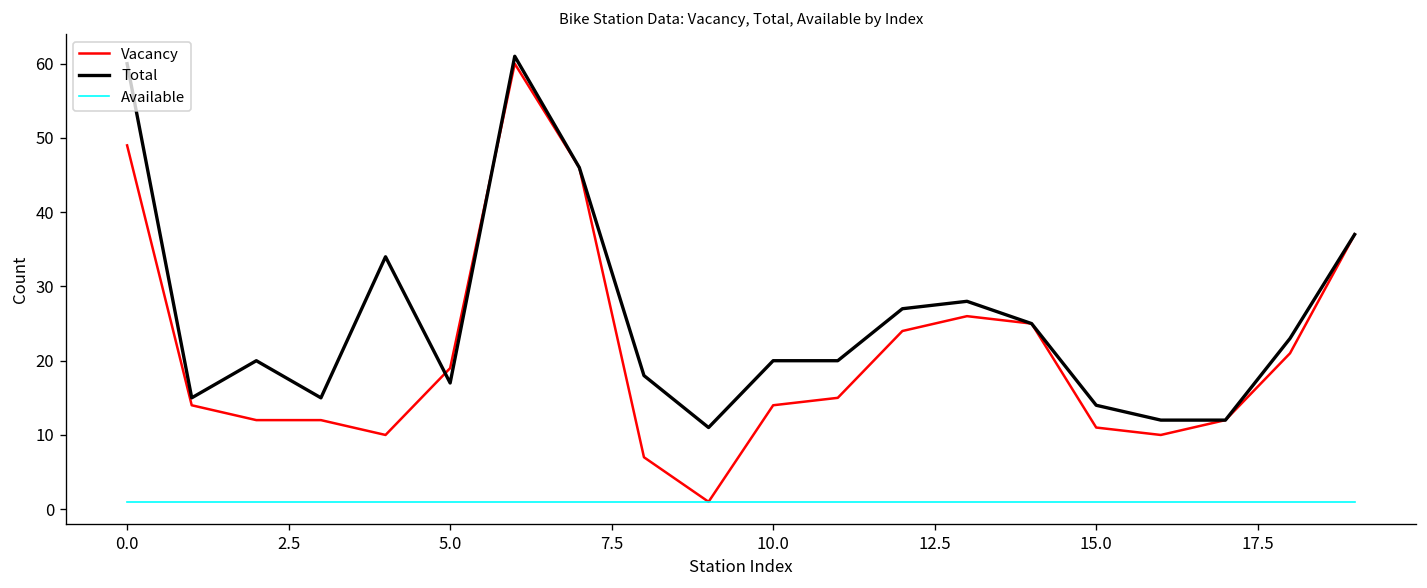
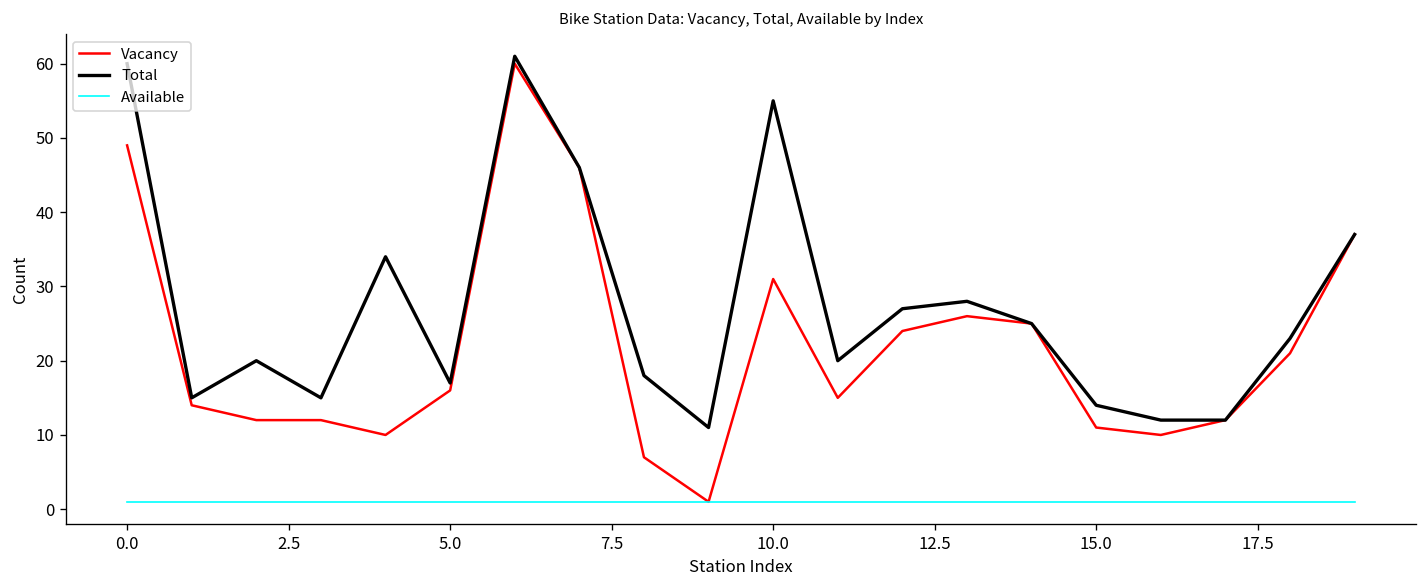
Vacancy, 5.0: 19 -> 16
Vacancy, 10.0: 14 -> 31
Total, 10.0: 20 -> 55
